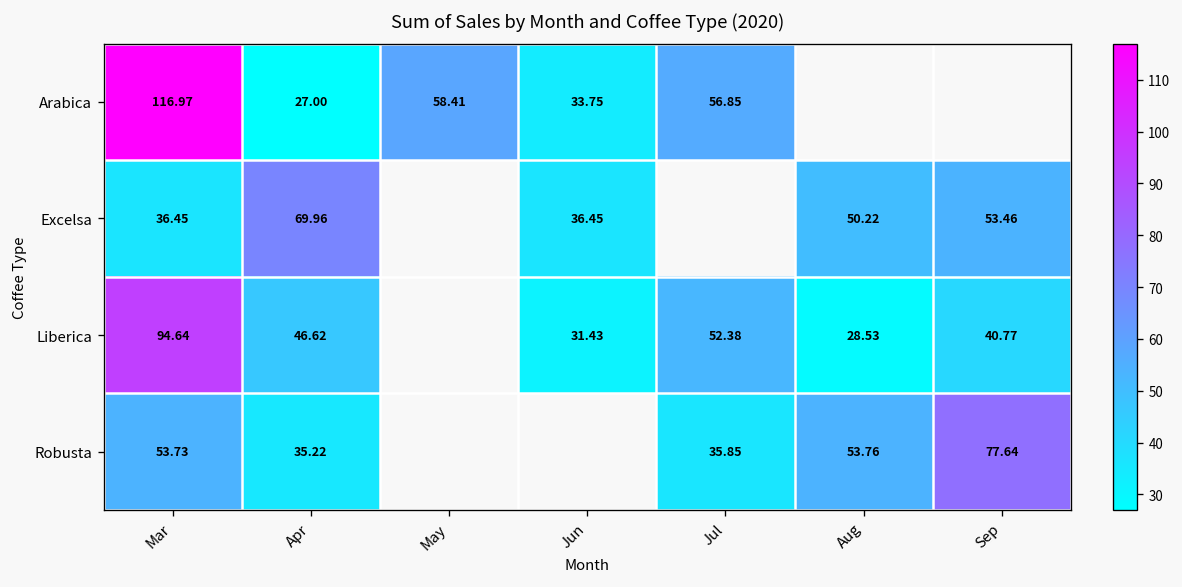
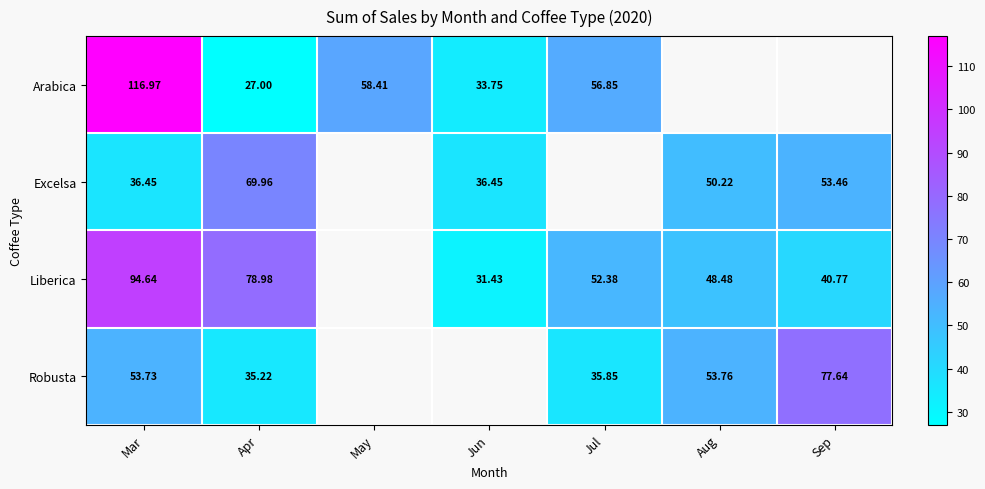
Liberica, Apr: 46.62 -> 78.98
Liberica, Aug: 28.53 -> 48.48
